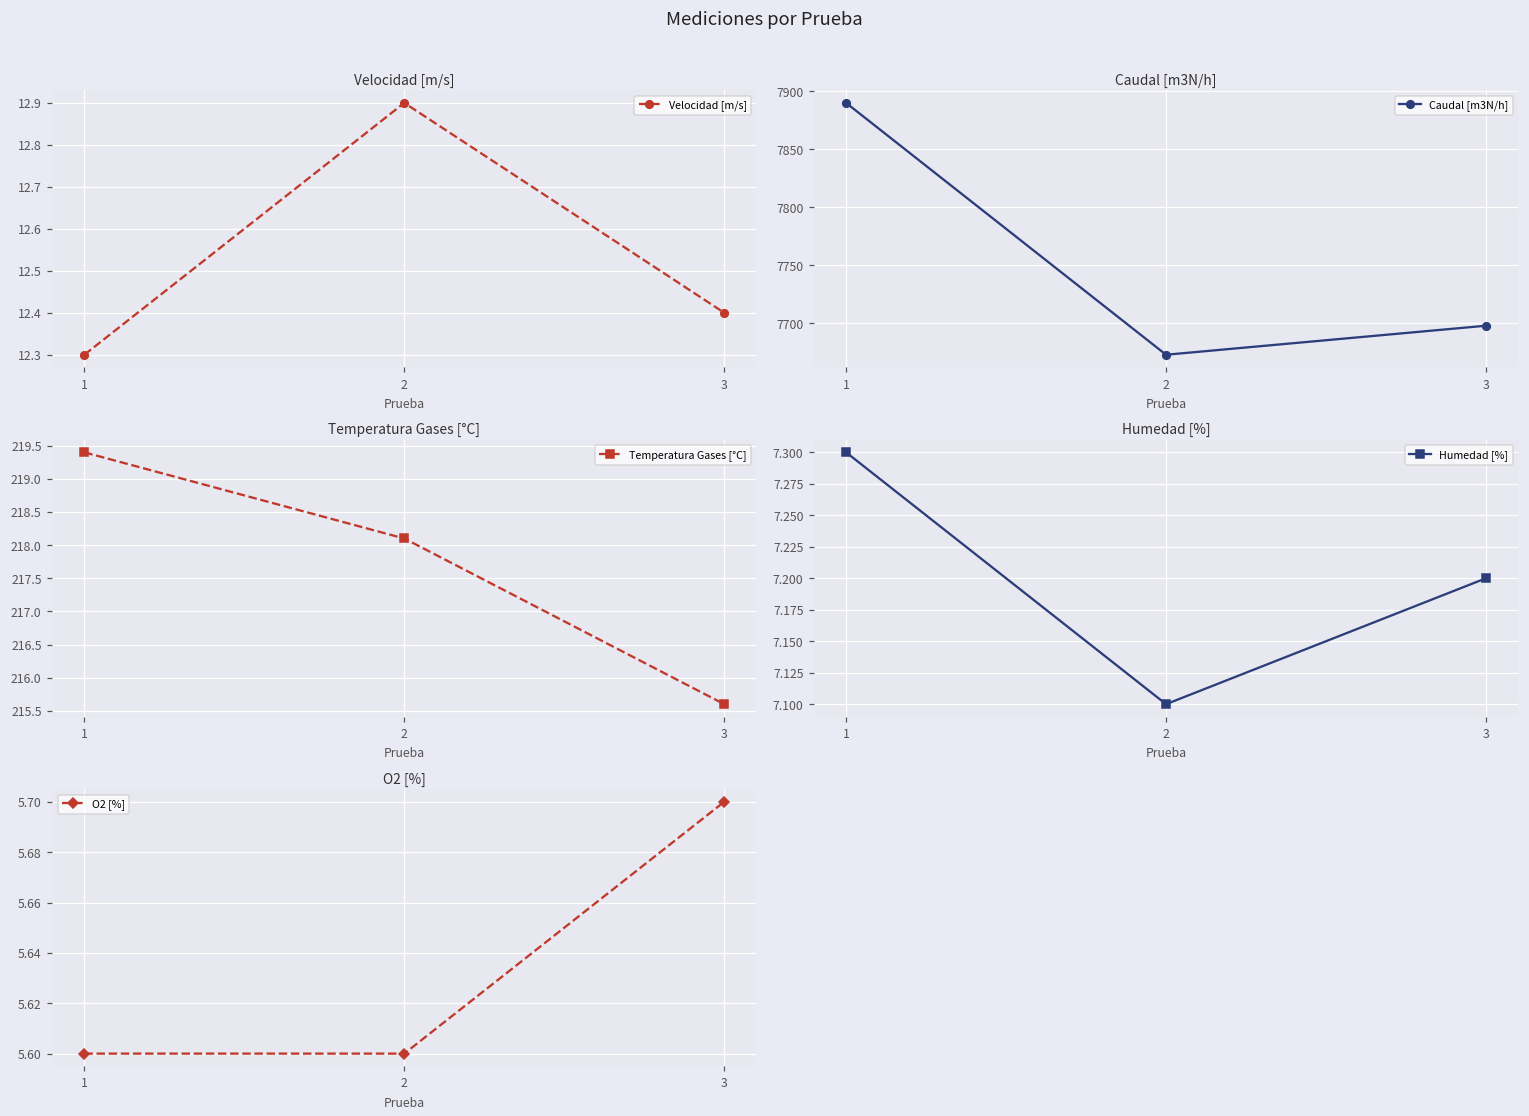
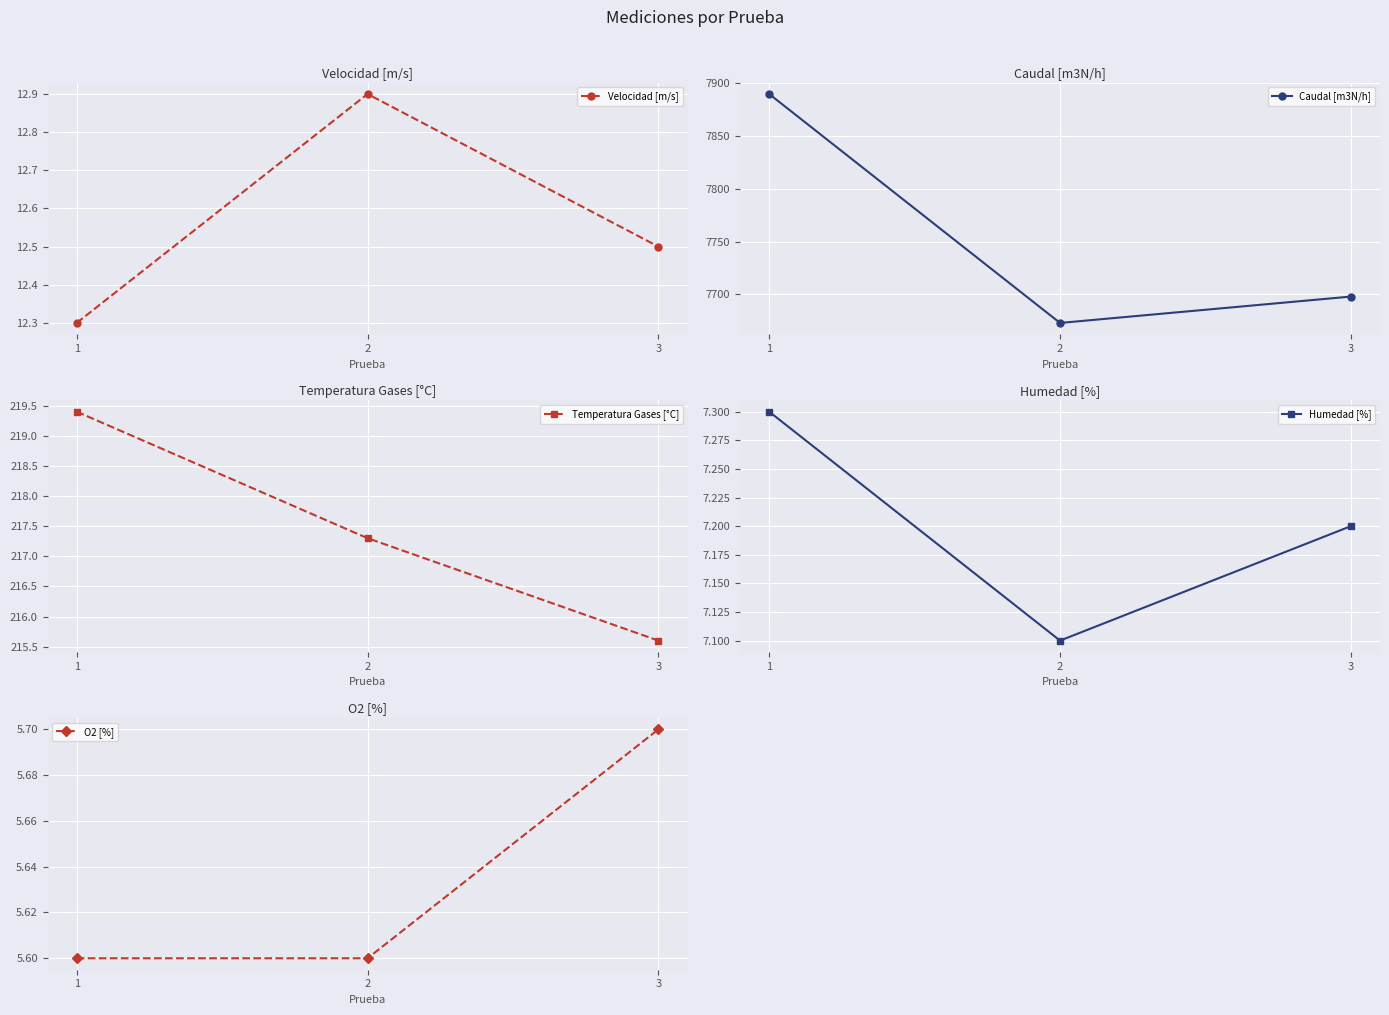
Velocidad [m/s], 3: 12.4 -> 12.5
Temperatura Gases [°C], 2: 218.1 -> 217.3
